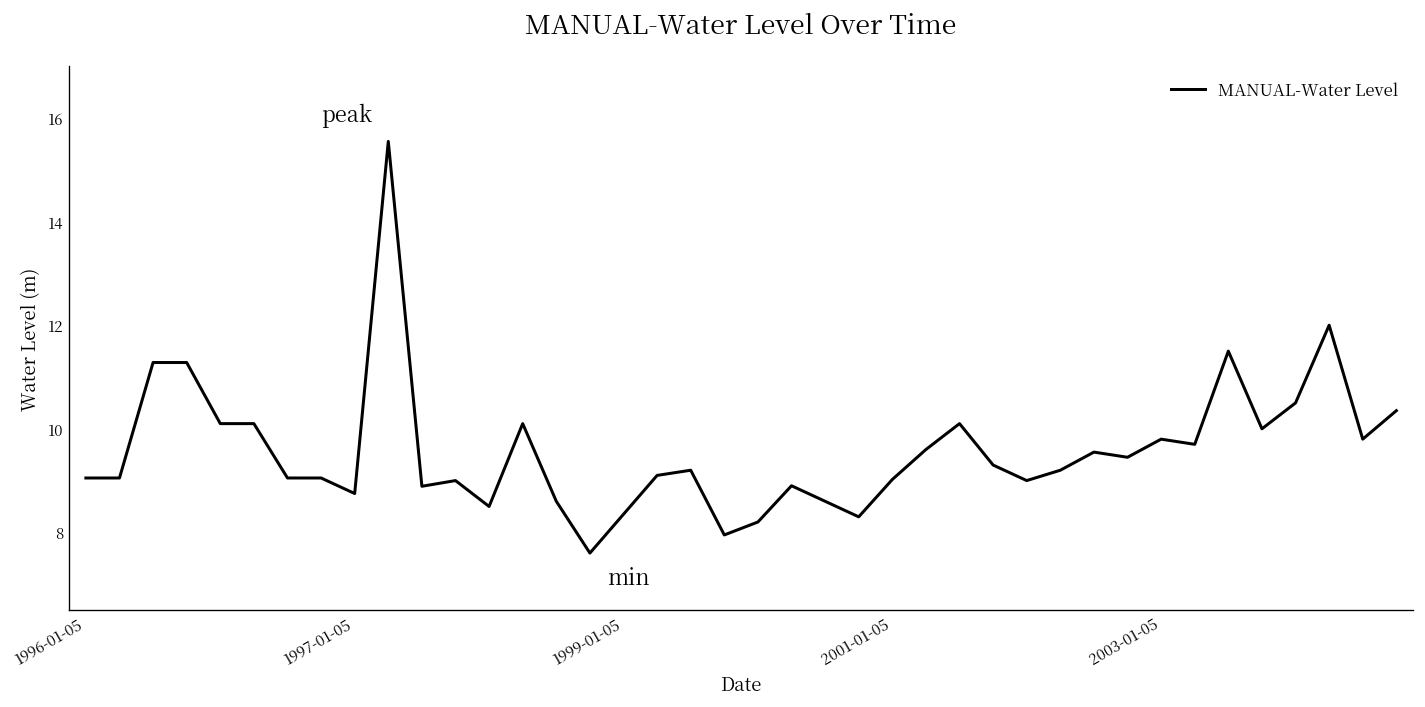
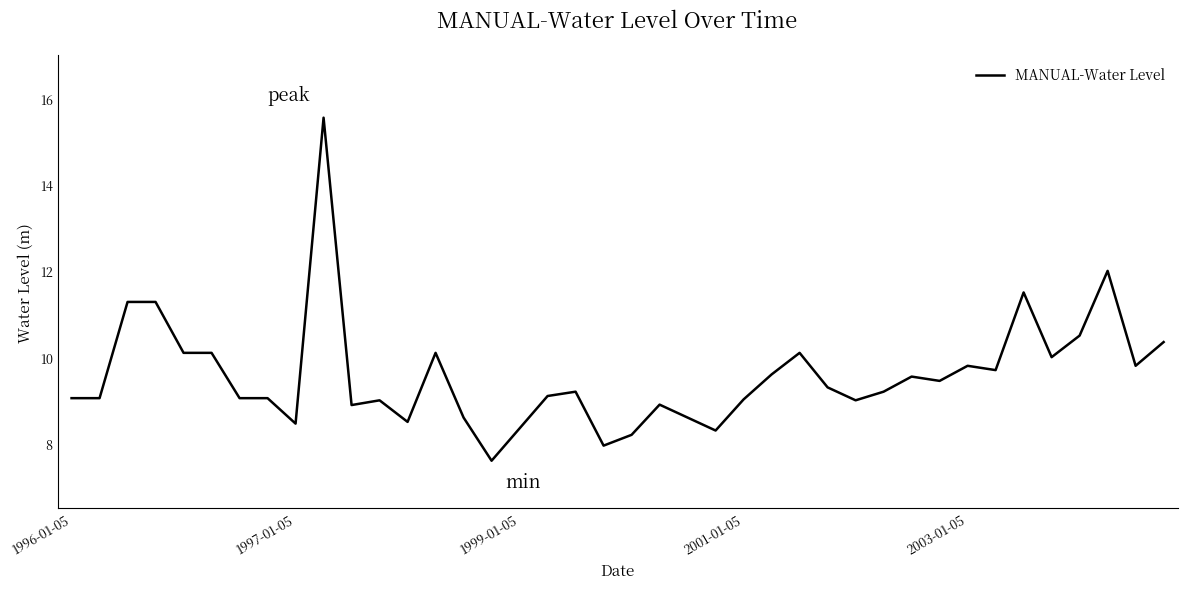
1997-01-05: 8.8 -> 8.5
